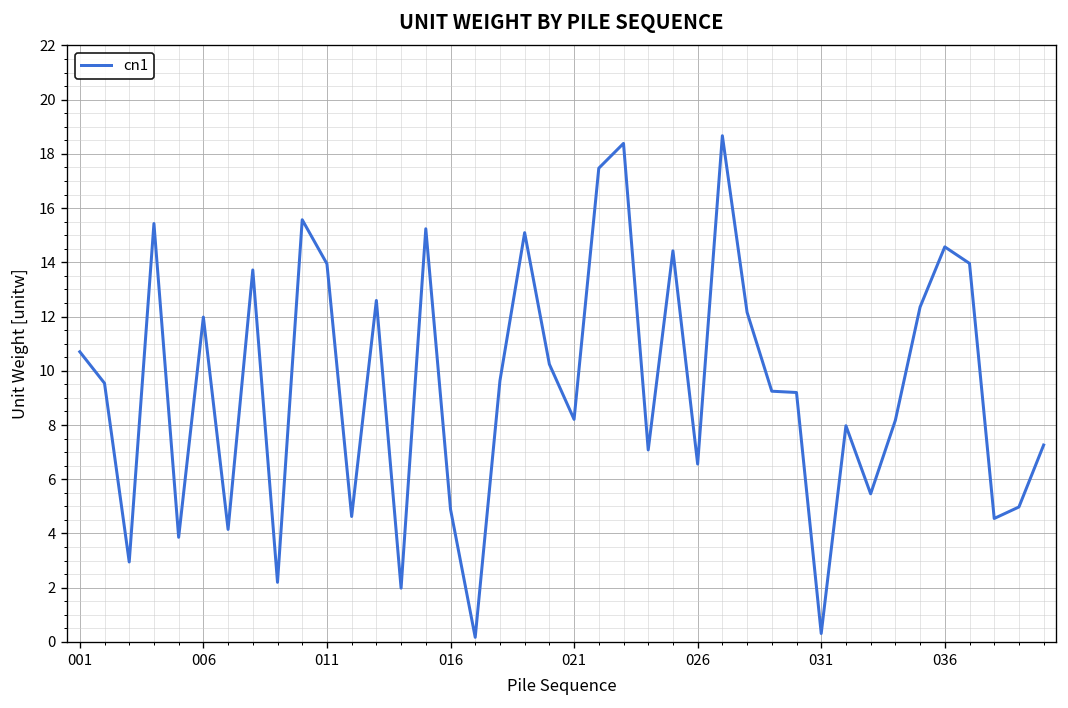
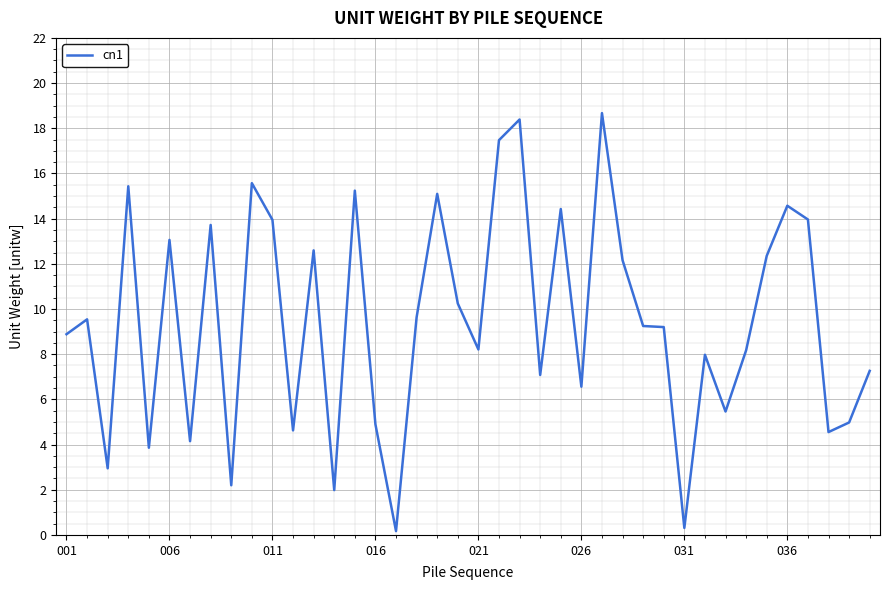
001: 10.7 -> 8.9
006: 12.0 -> 13.1
